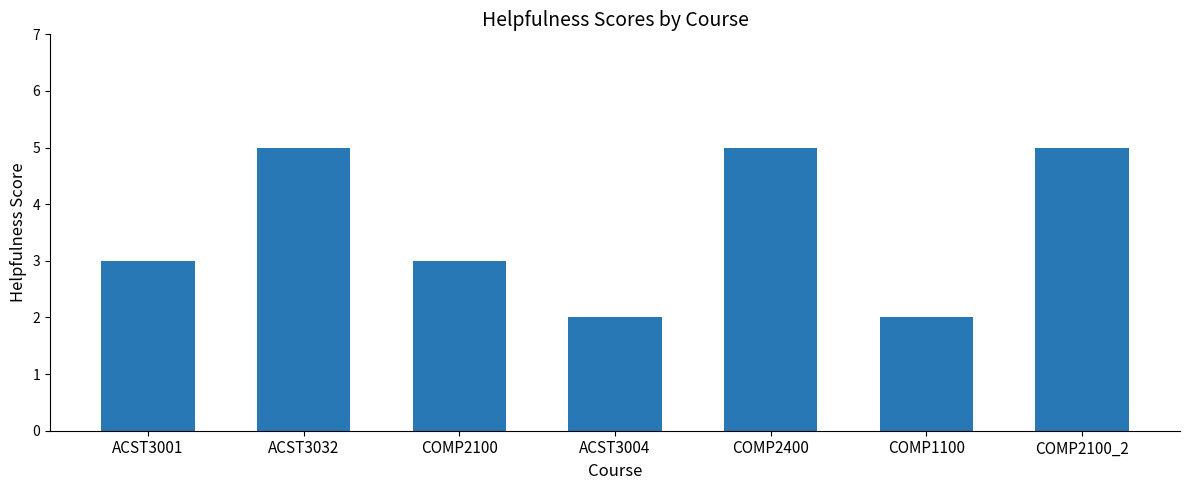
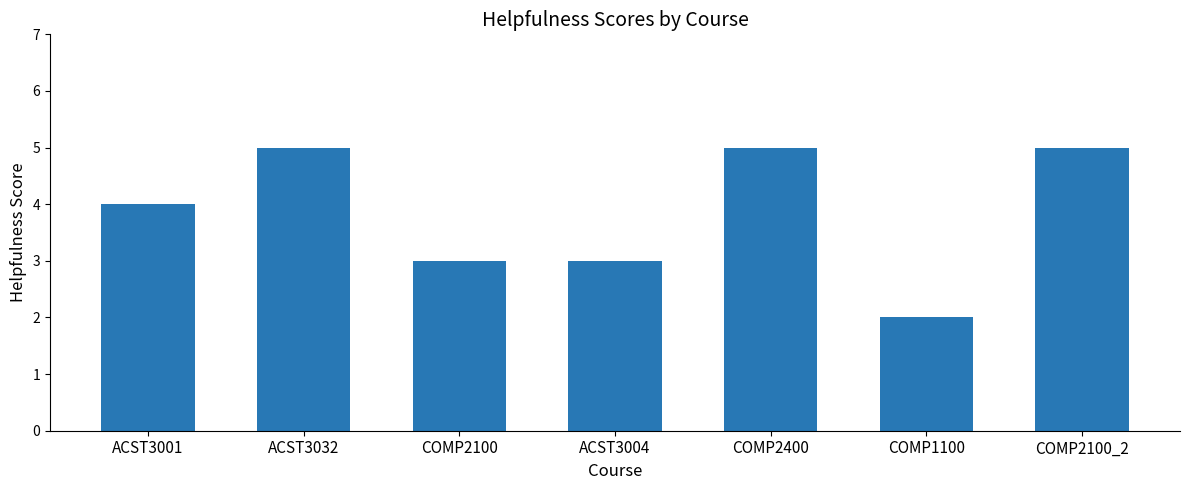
ACST3001: 3 -> 4
ACST3004: 2 -> 3
